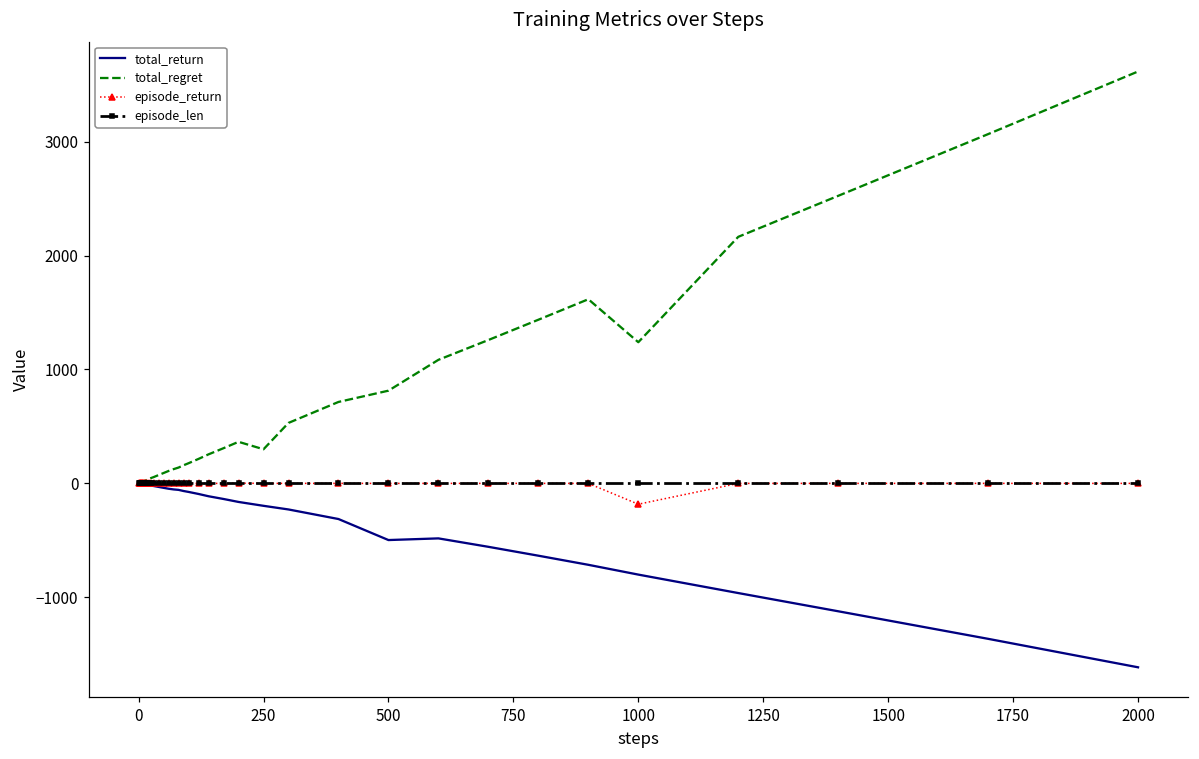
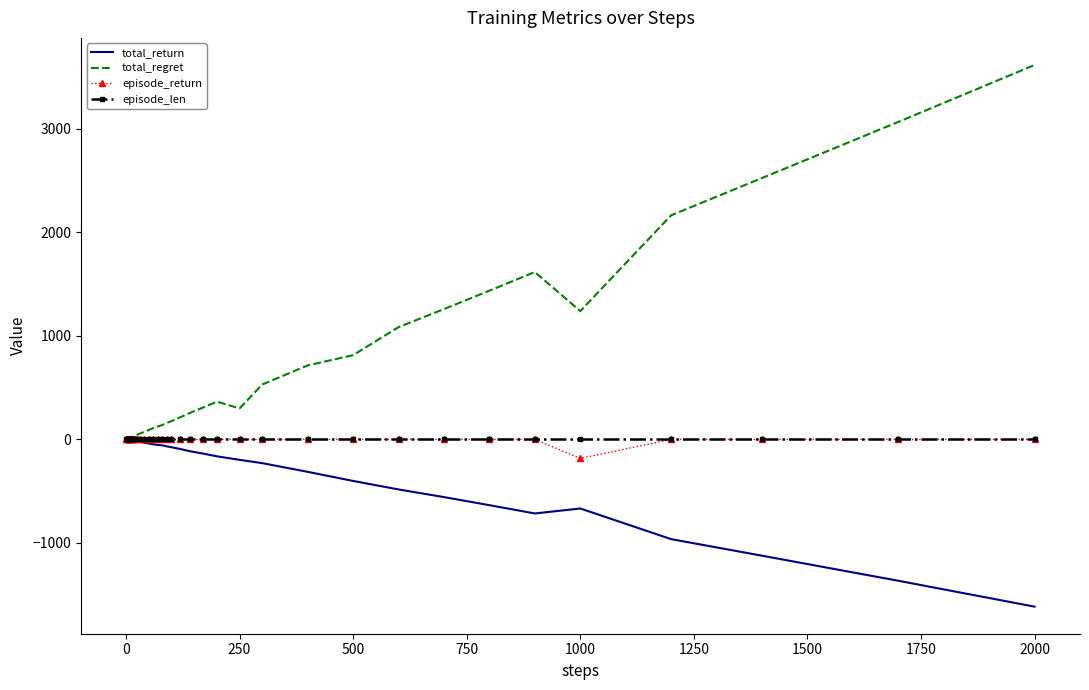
total_return, 500: -500 -> -400
total_return, 1000: -800 -> -670
